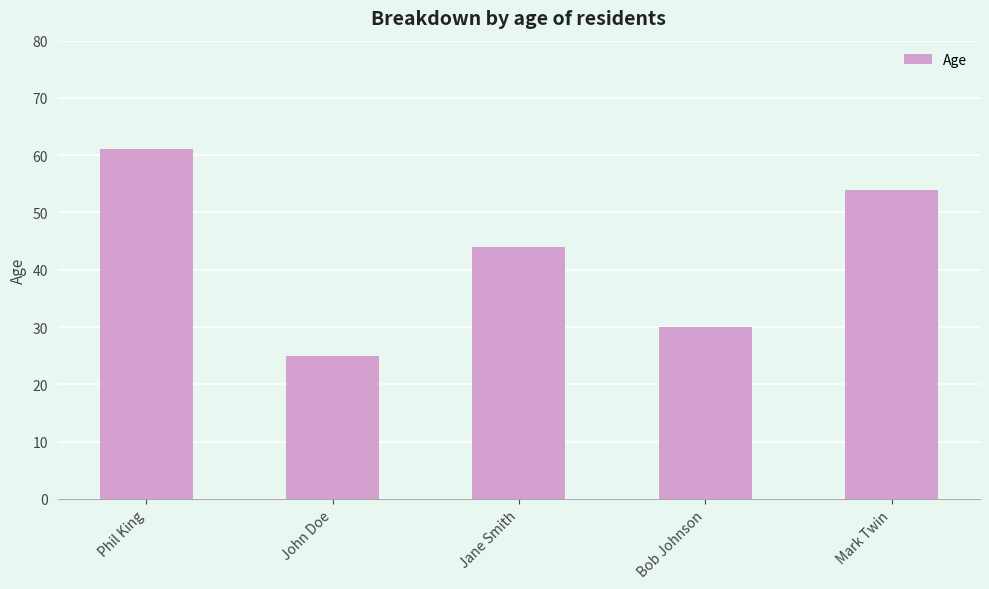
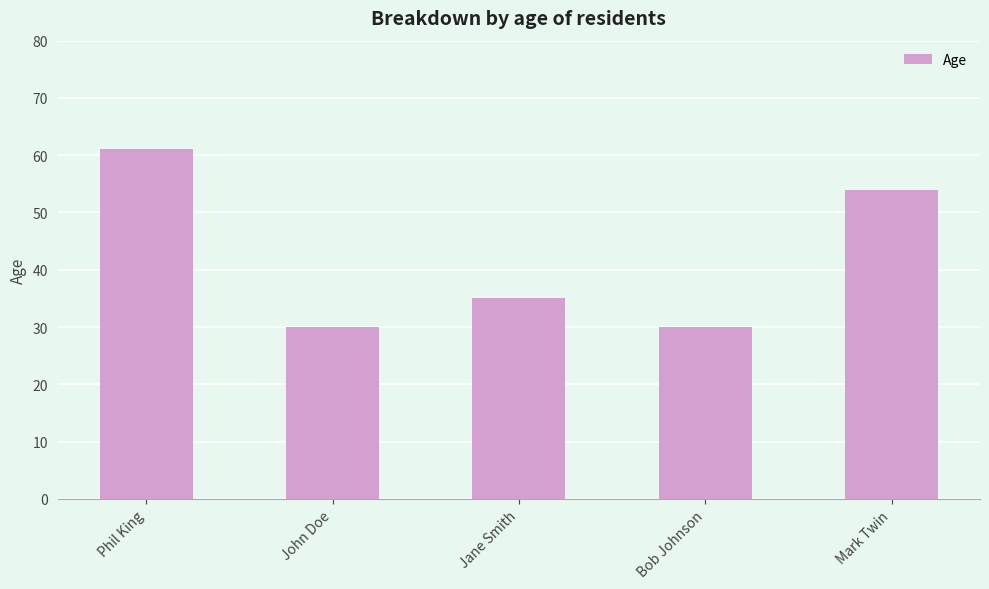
John Doe: 25 -> 30
Jane Smith: 44 -> 35
